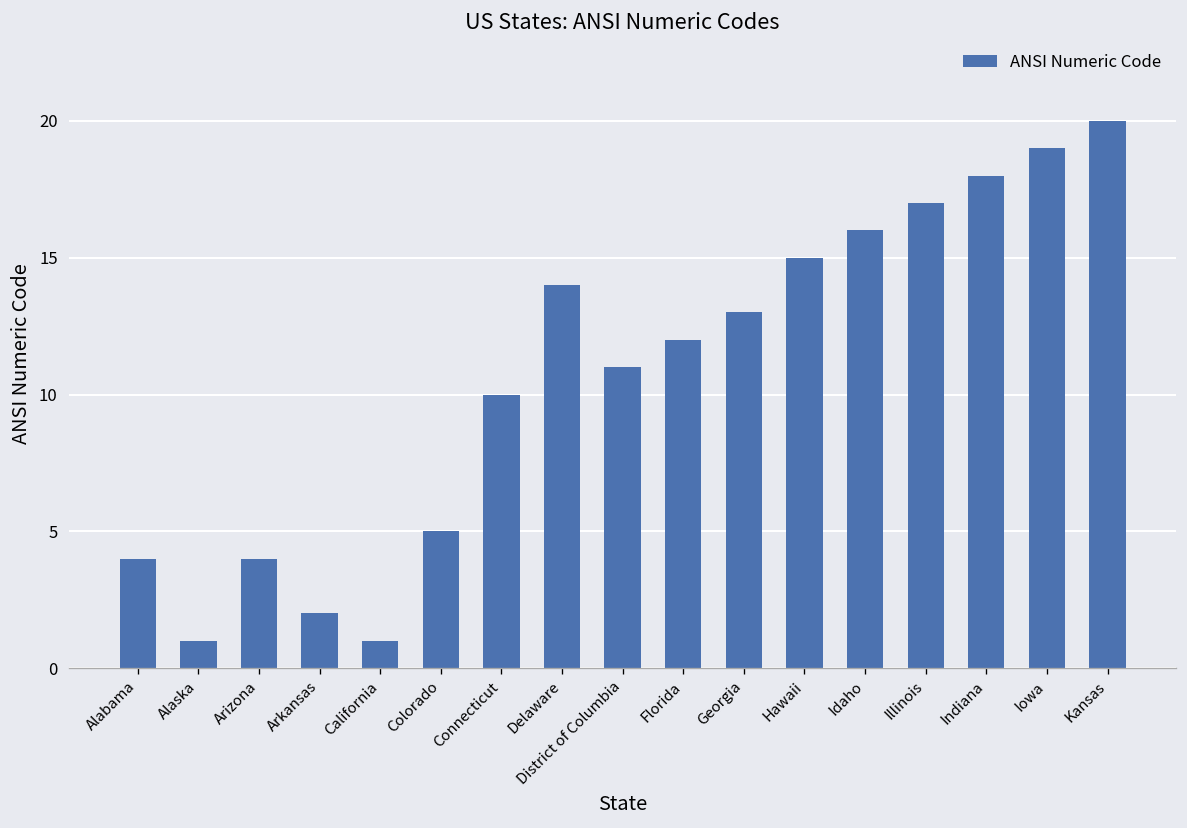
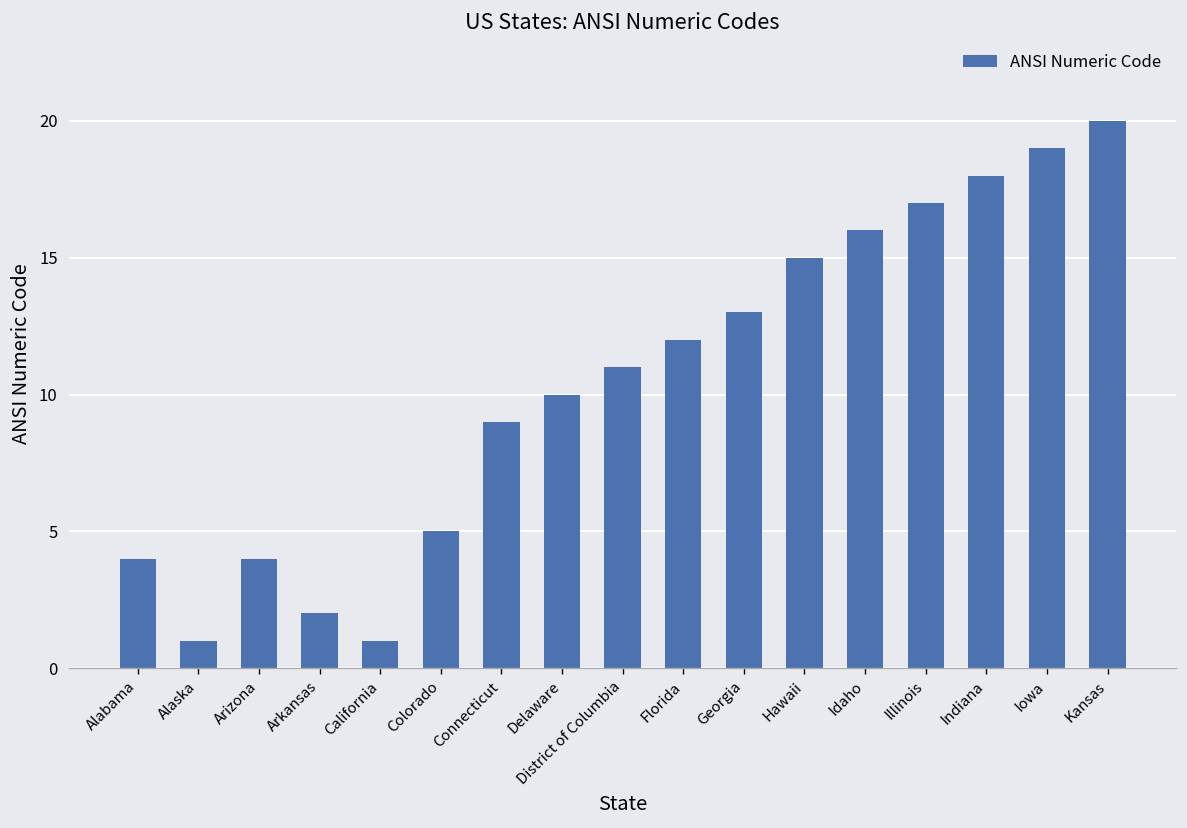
Connecticut: 10 -> 9
Delaware: 14 -> 10
